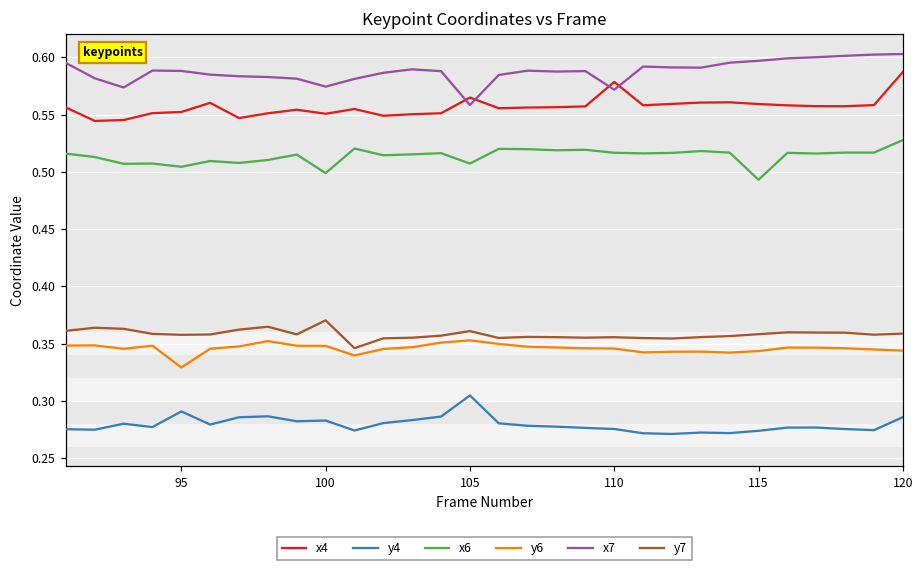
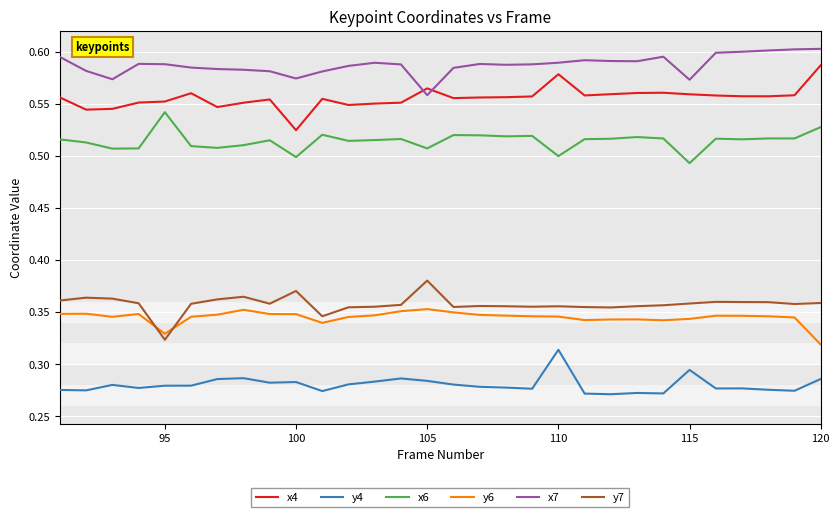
y4, 95: 0.291 -> 0.279
x6, 95: 0.504 -> 0.542
y7, 95: 0.358 -> 0.323
x4, 100: 0.551 -> 0.525
y4, 105: 0.305 -> 0.284
y7, 105: 0.361 -> 0.380
y4, 110: 0.275 -> 0.314
x6, 110: 0.517 -> 0.500
x7, 110: 0.572 -> 0.590
y4, 115: 0.274 -> 0.294
x7, 115: 0.597 -> 0.573
y6, 120: 0.344 -> 0.319
